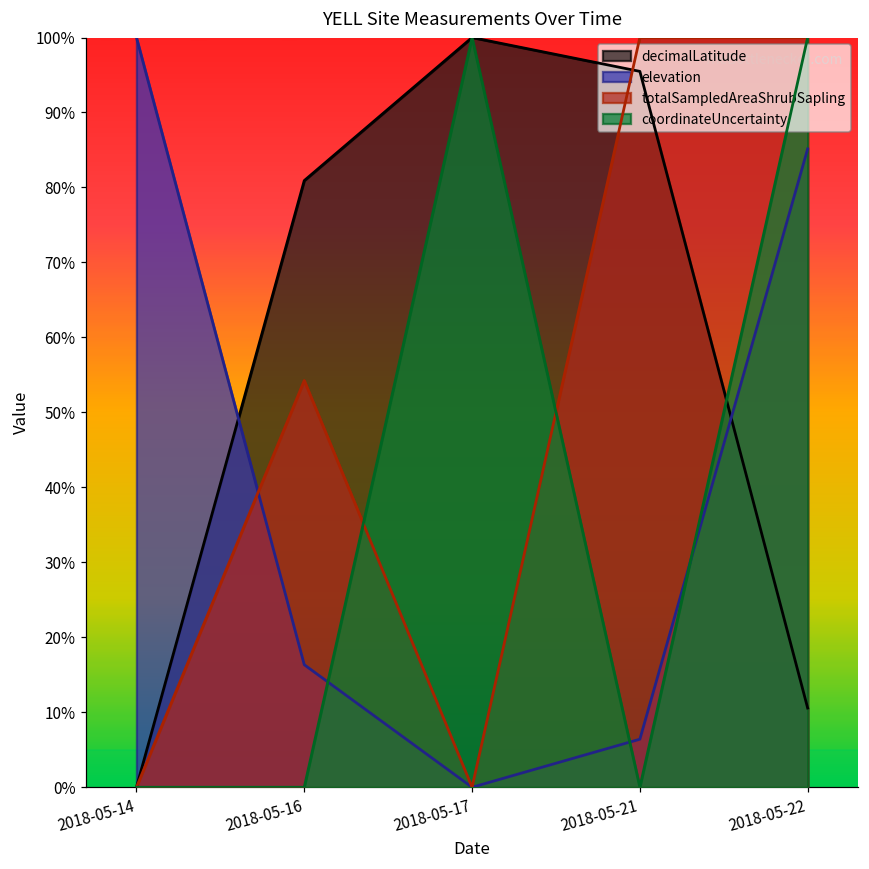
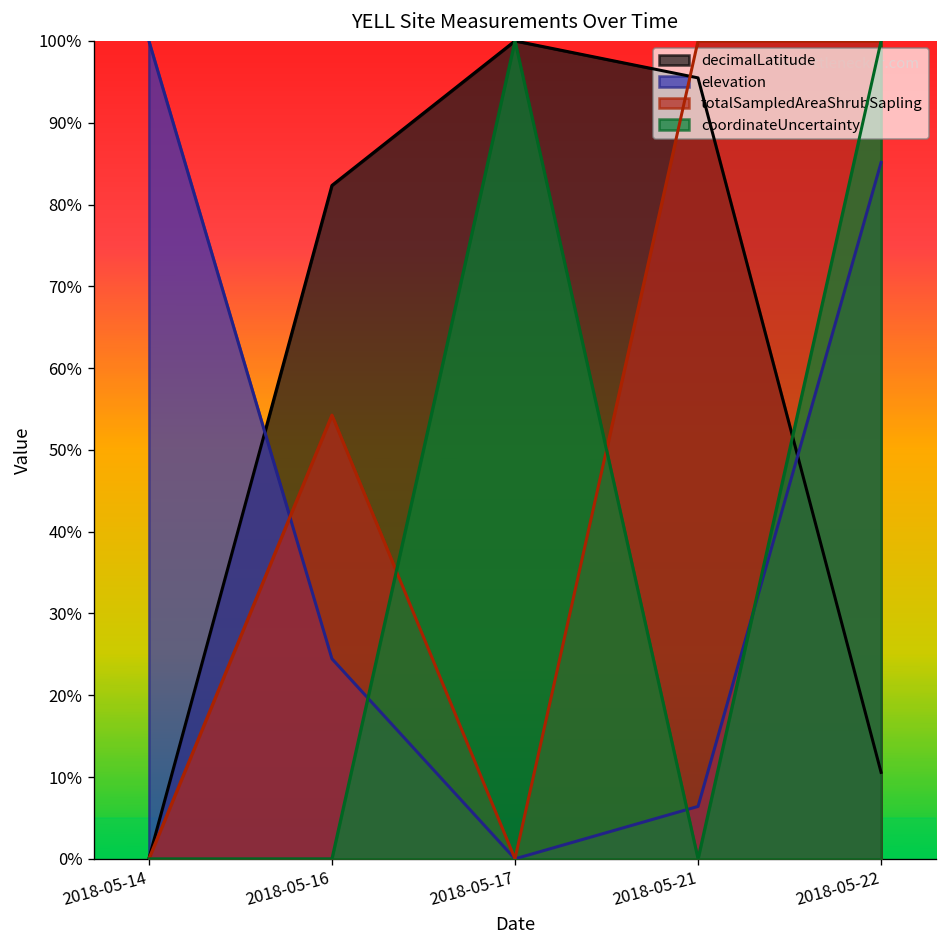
decimalLatitude, 2018-05-16: 81% -> 82%
elevation, 2018-05-16: 16% -> 24%
